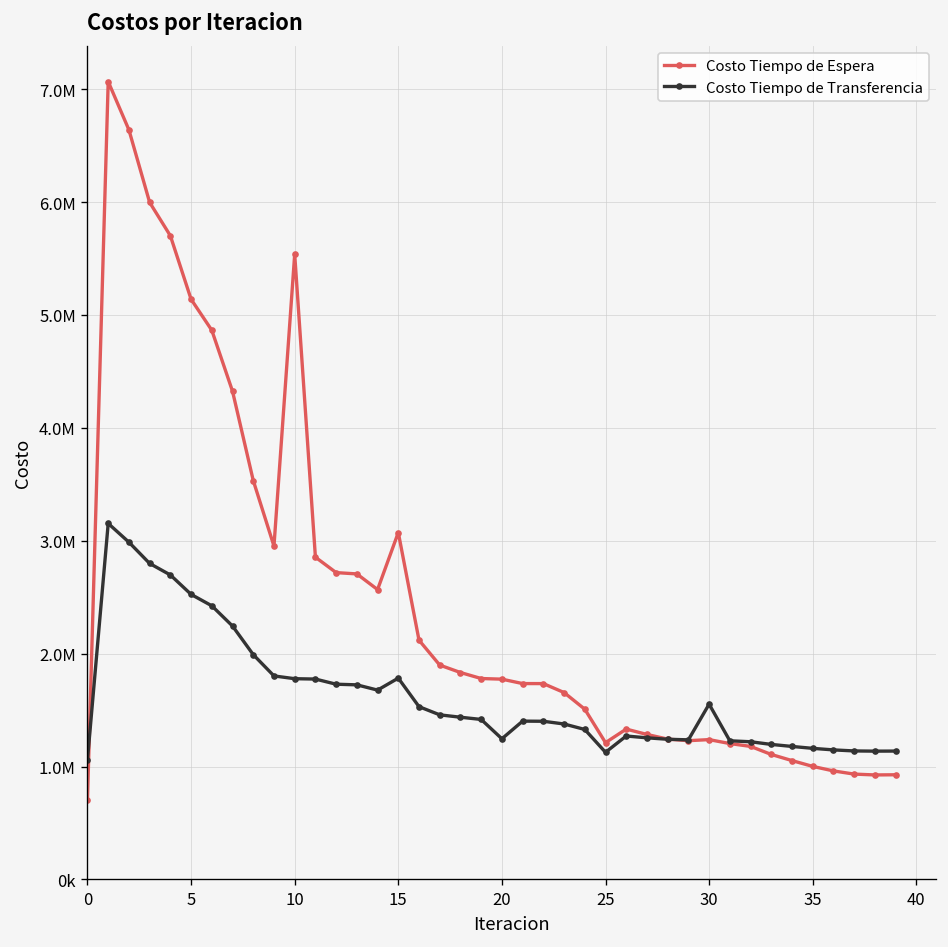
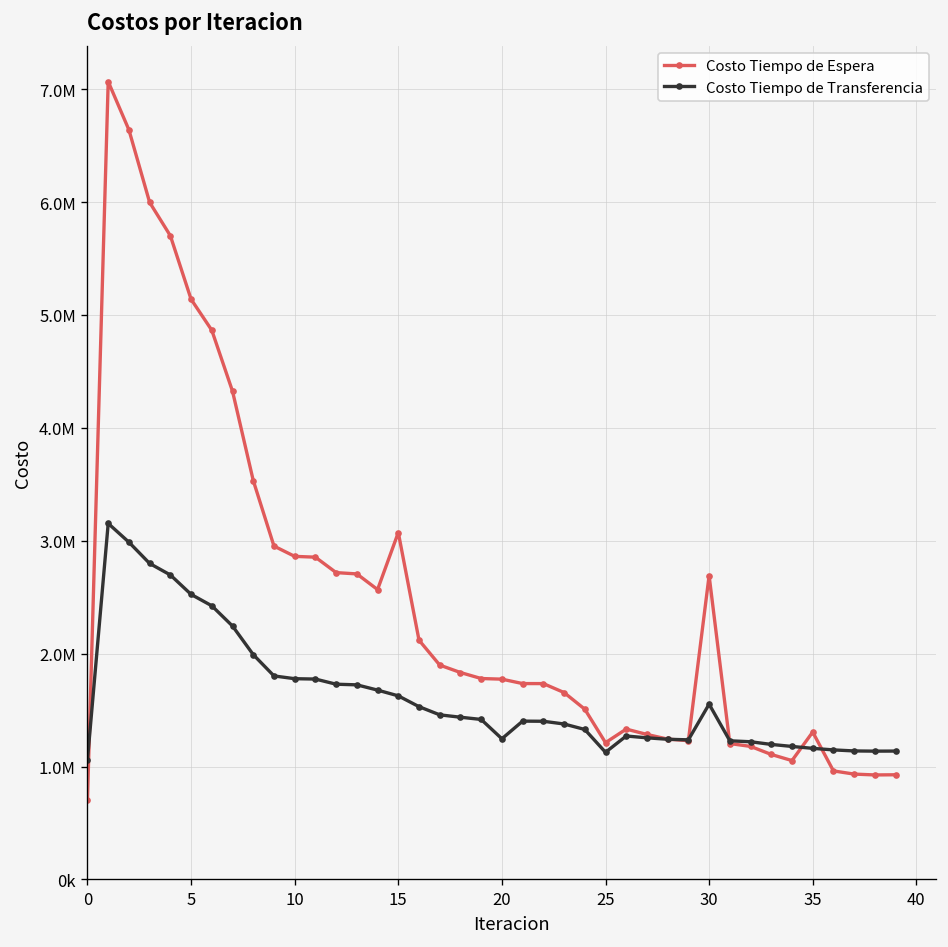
Costo Tiempo de Espera, 10: 5500000 -> 2900000
Costo Tiempo de Transferencia, 15: 1800000 -> 1600000
Costo Tiempo de Espera, 30: 1200000 -> 2700000
Costo Tiempo de Espera, 35: 1000000 -> 1300000
